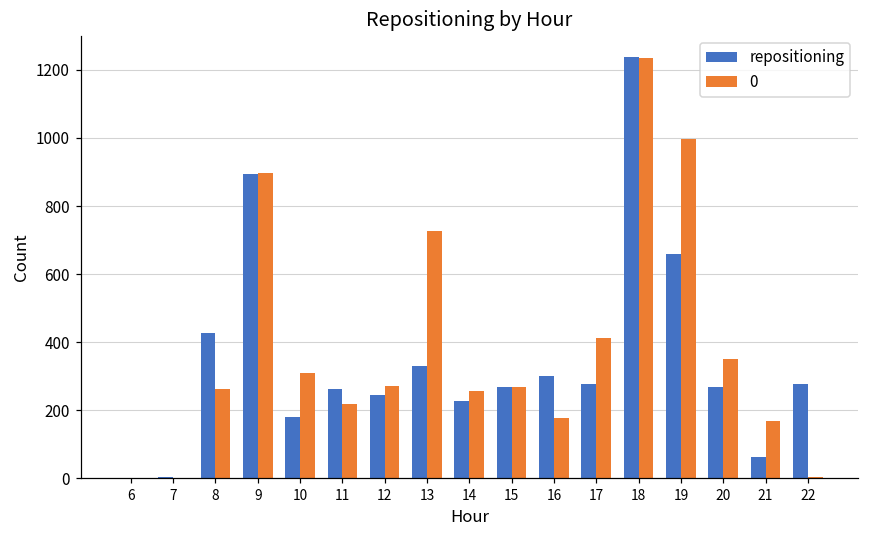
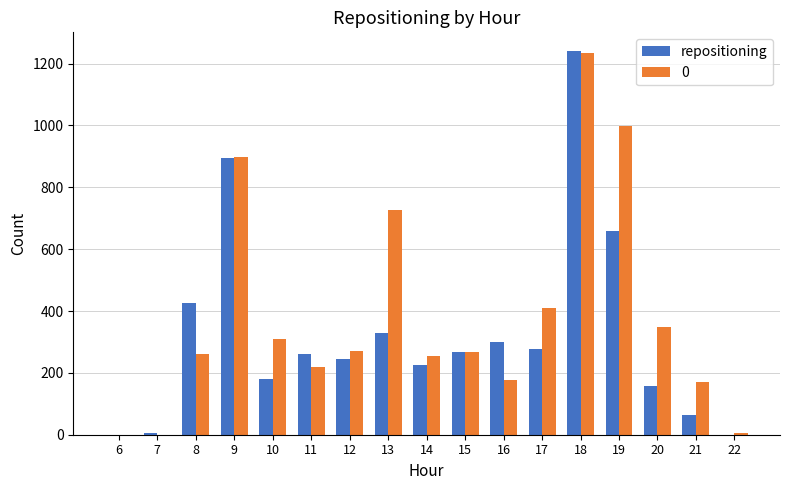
repositioning, 20: 270 -> 160
repositioning, 22: 280 -> 0
